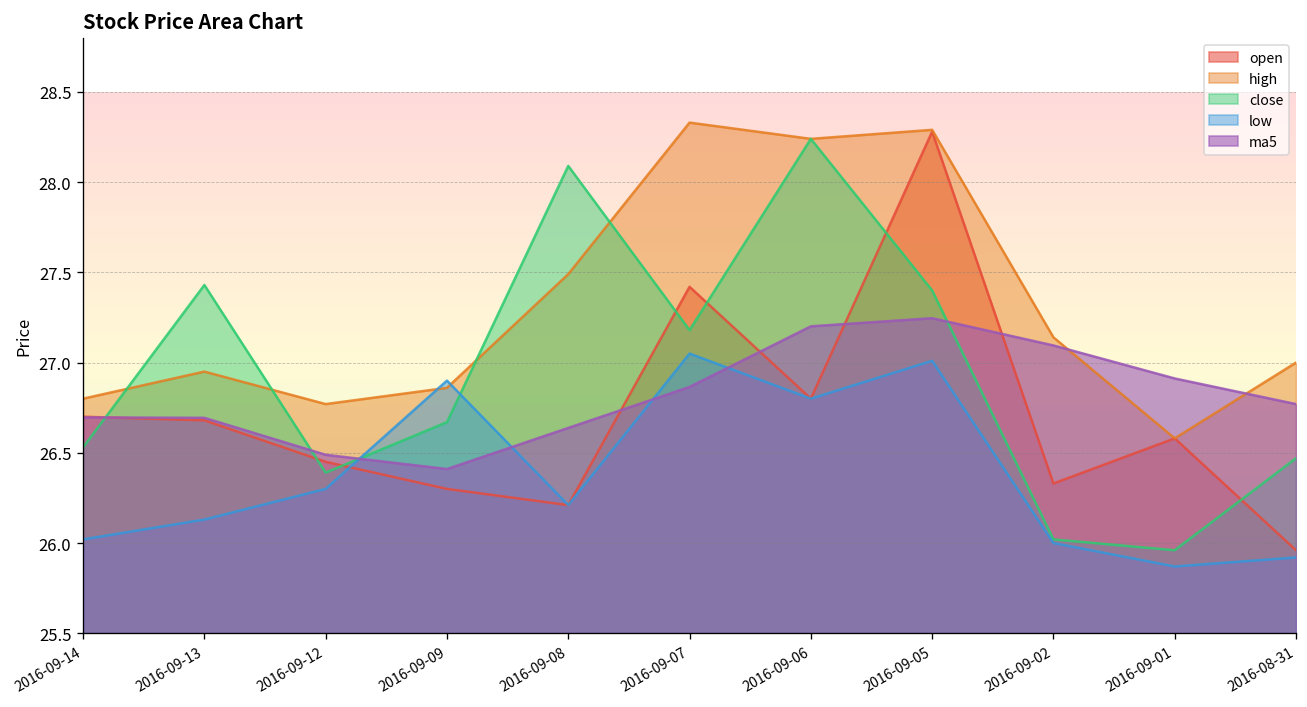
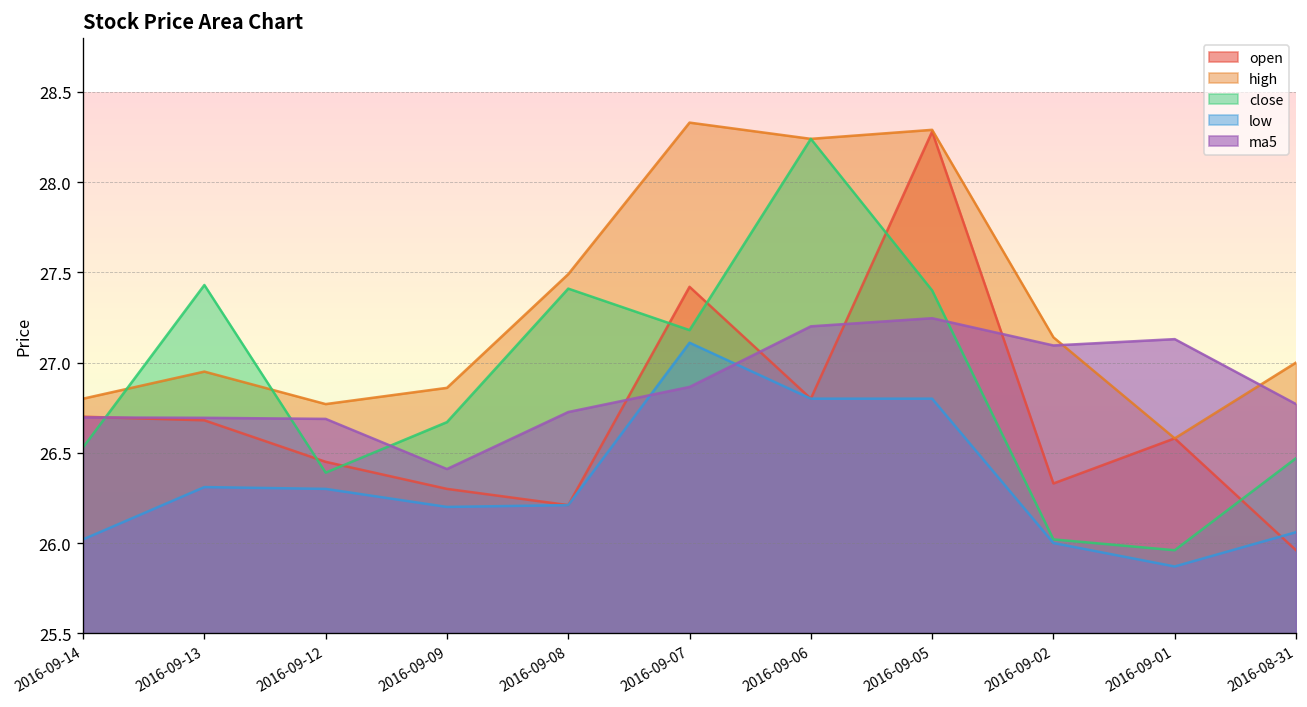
low, 2016-09-13: 26.13 -> 26.31
ma5, 2016-09-12: 26.49 -> 26.69
low, 2016-09-09: 26.9 -> 26.2
close, 2016-09-08: 28.09 -> 27.41
ma5, 2016-09-08: 26.64 -> 26.73
low, 2016-09-07: 27.05 -> 27.11
low, 2016-09-05: 27.01 -> 26.80
ma5, 2016-09-01: 26.91 -> 27.13
low, 2016-08-31: 25.92 -> 26.06
